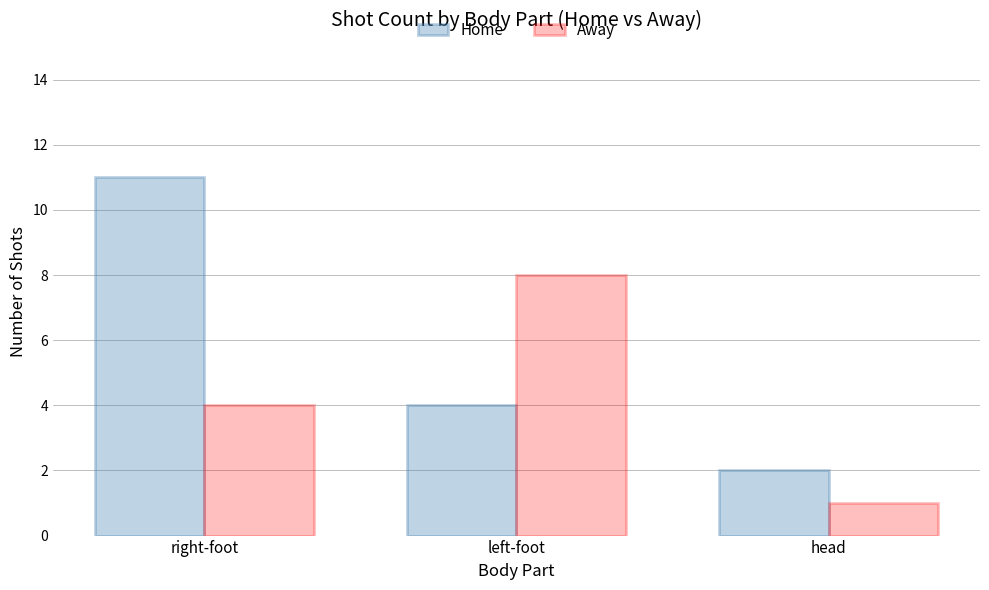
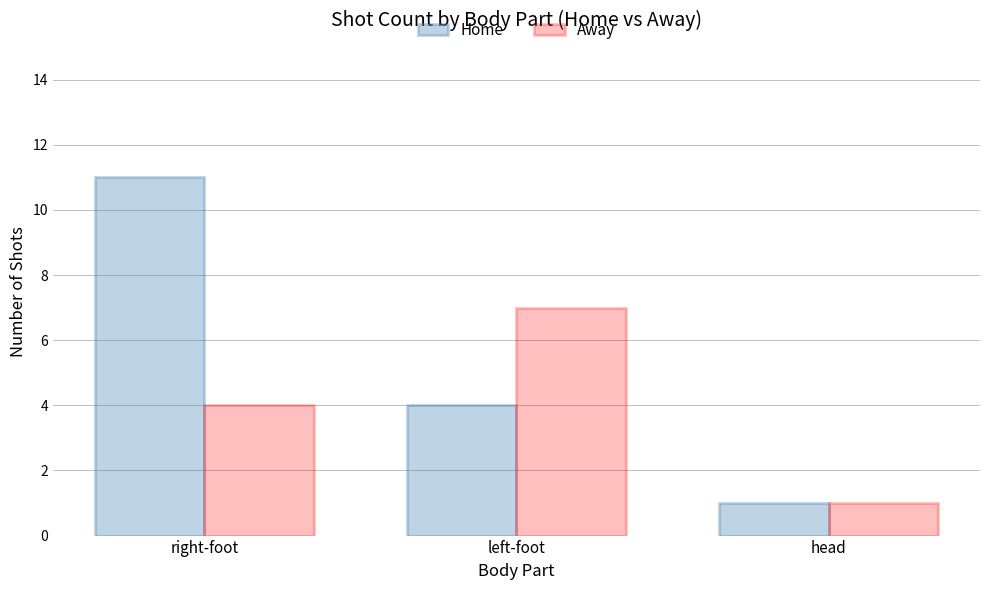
Away, left-foot: 8 -> 7
Home, head: 2 -> 1
